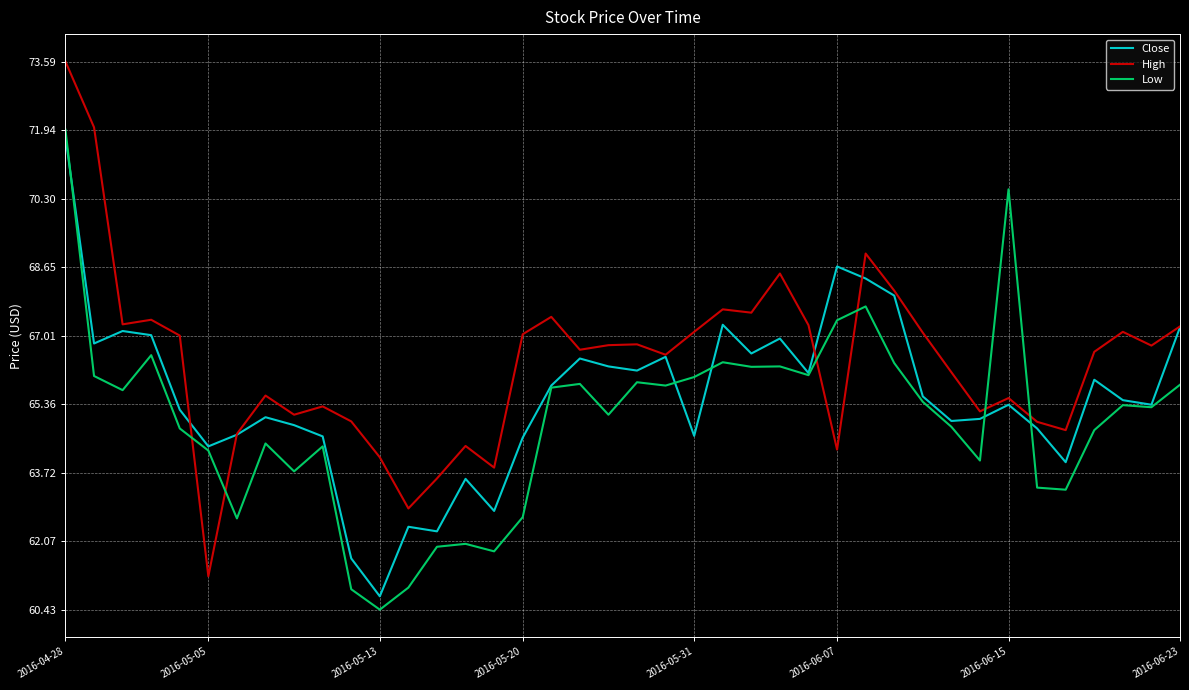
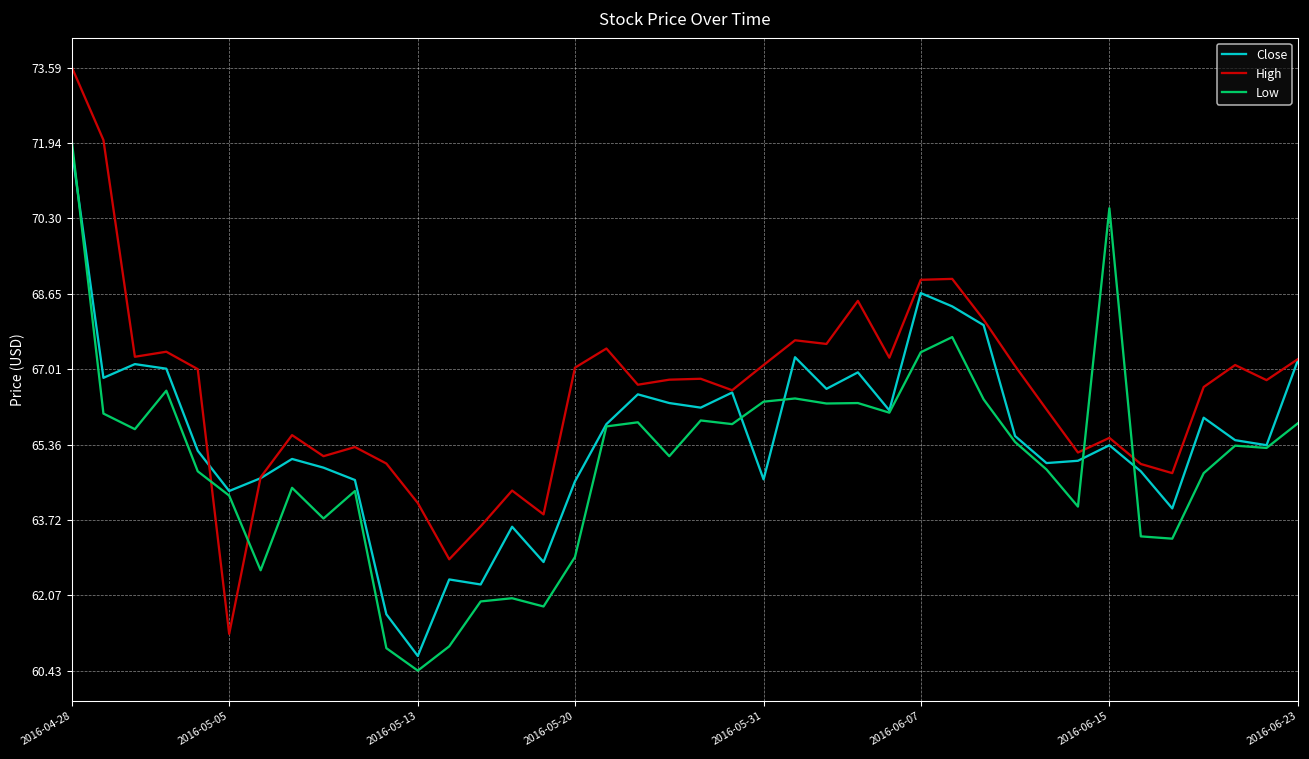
Low, 2016-05-20: 62.7 -> 62.9
Low, 2016-05-31: 66.0 -> 66.3
High, 2016-06-07: 64.3 -> 69.0
